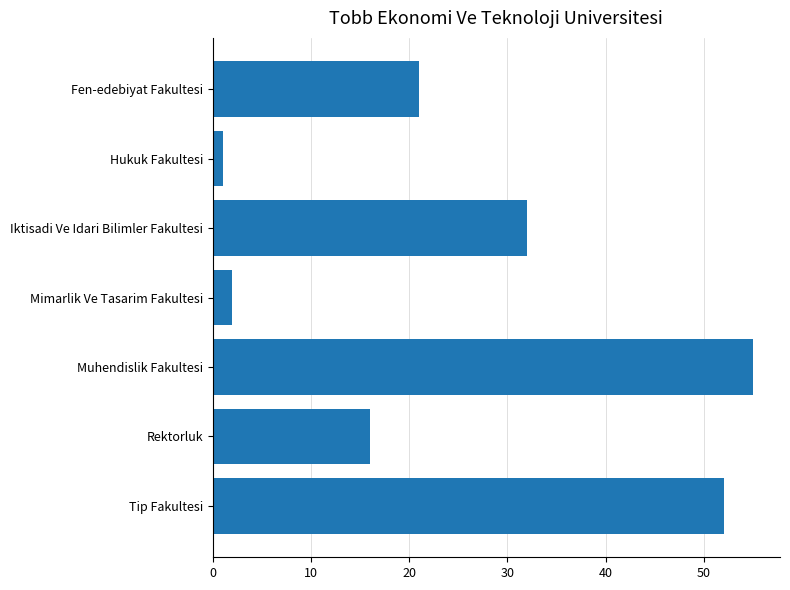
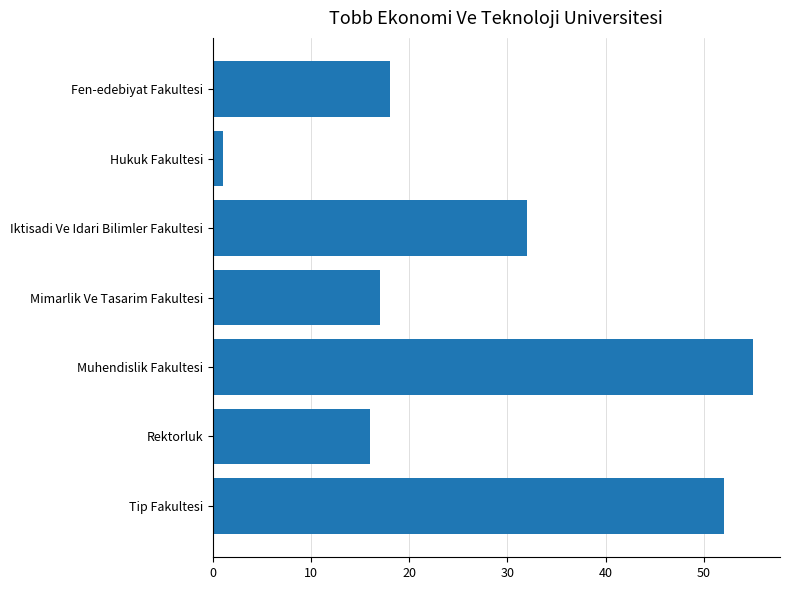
Fen-edebiyat Fakultesi: 21 -> 18
Mimarlik Ve Tasarim Fakultesi: 2 -> 17
